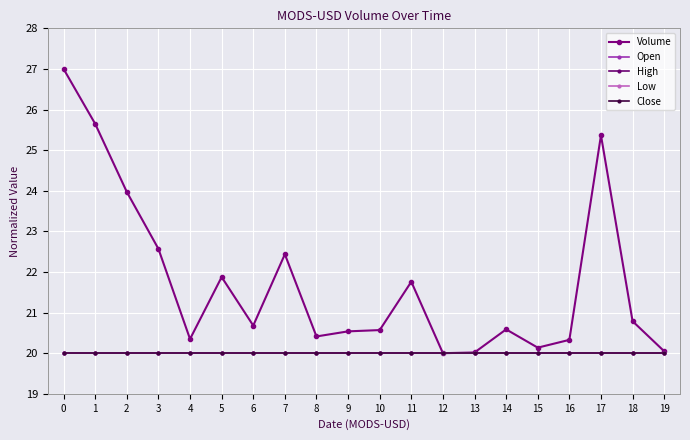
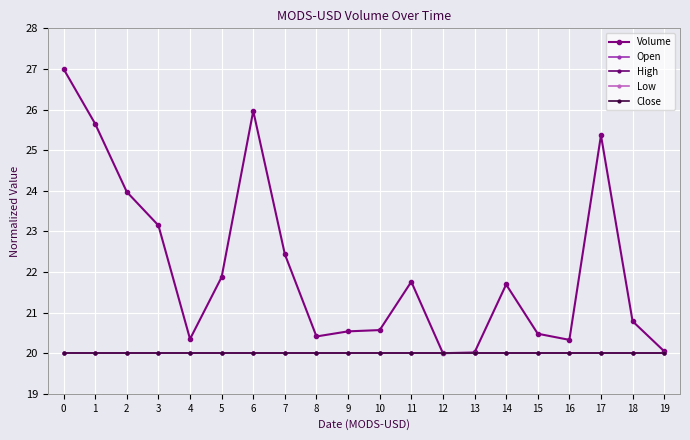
Volume, 3: 22.6 -> 23.1
Volume, 6: 20.7 -> 26.0
Volume, 14: 20.6 -> 21.7
Volume, 15: 20.1 -> 20.5
